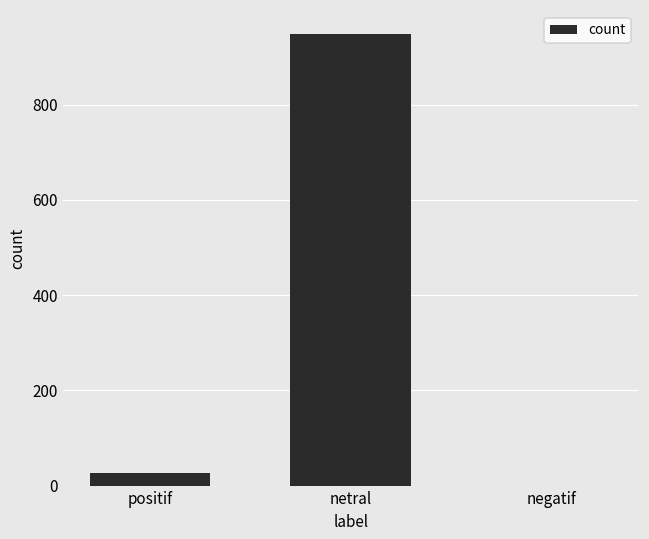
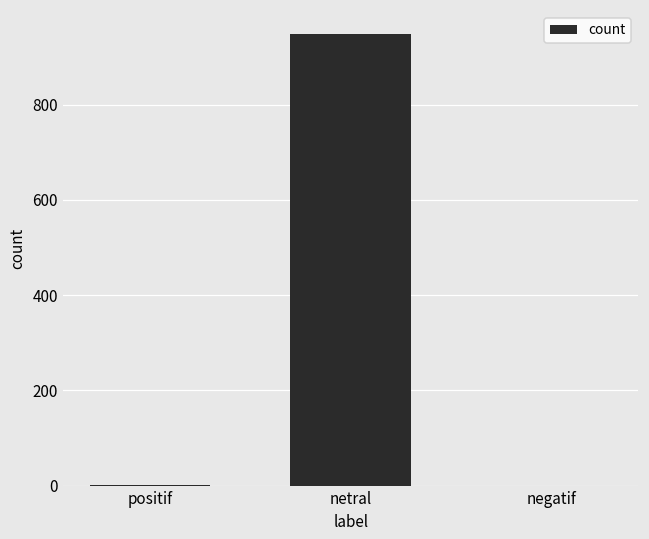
positif: 30 -> 0
